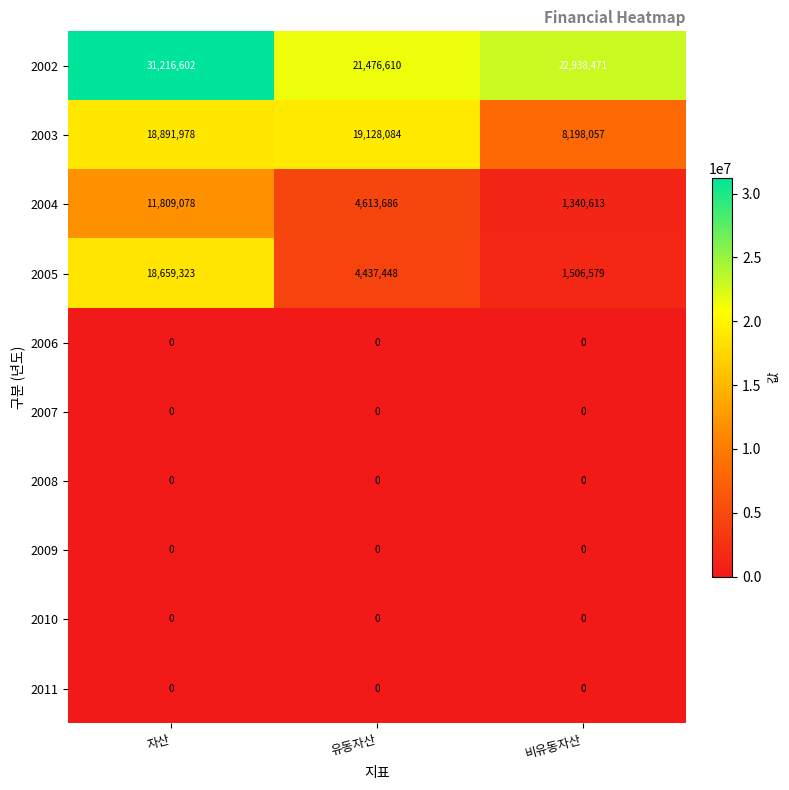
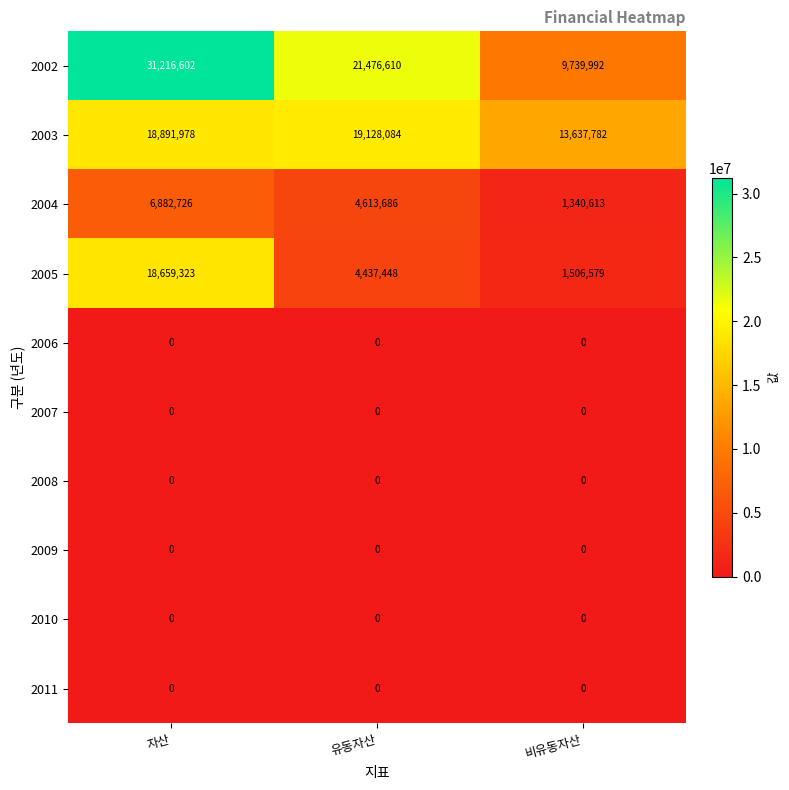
2002, 비유동자산: 22,938,471 -> 9,739,992
2003, 비유동자산: 8,198,057 -> 13,637,782
2004, 자산: 11,809,078 -> 6,882,726
